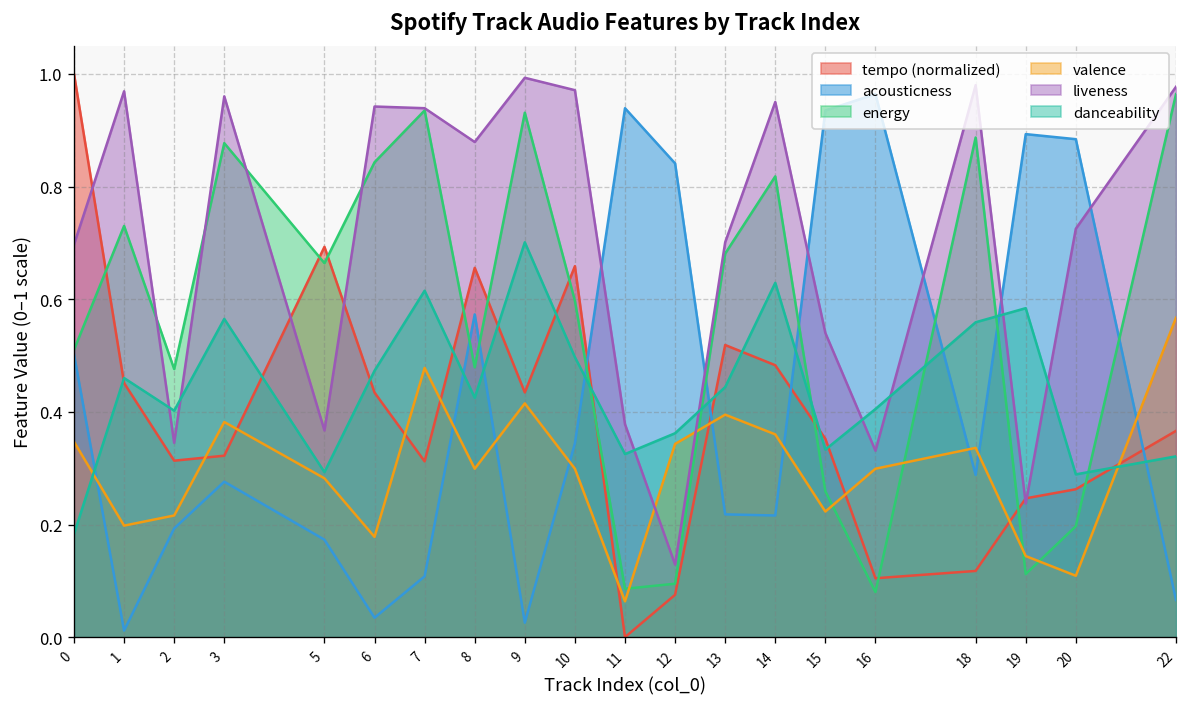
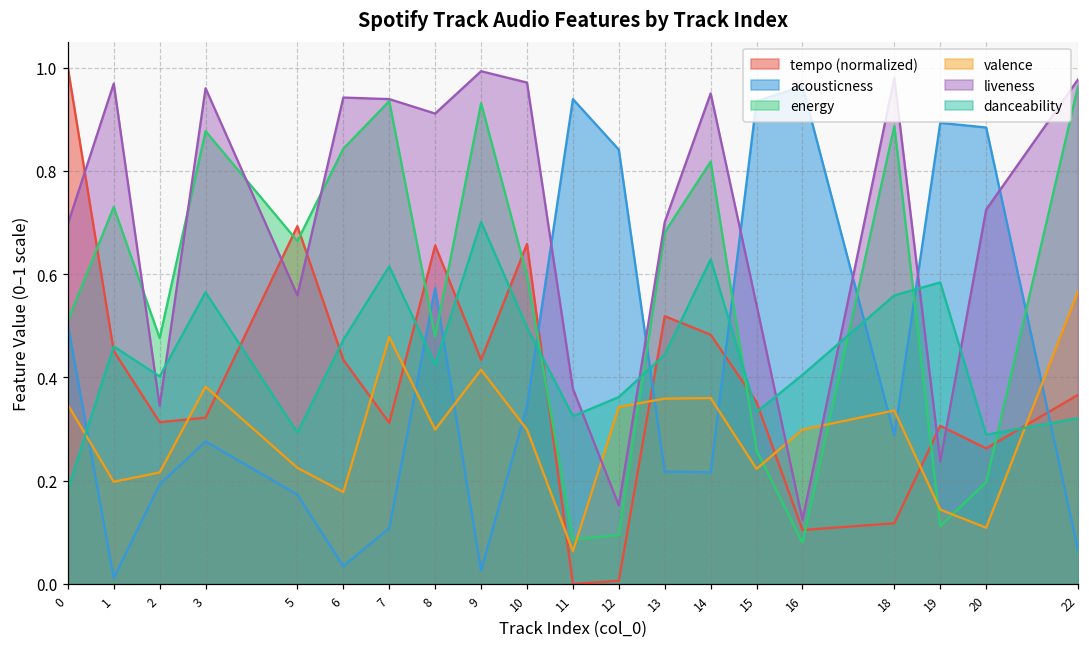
valence, 5: 0.28 -> 0.23
liveness, 5: 0.37 -> 0.56
liveness, 8: 0.88 -> 0.91
tempo (normalized), 12: 0.08 -> 0.01
liveness, 12: 0.13 -> 0.15
valence, 13: 0.40 -> 0.36
liveness, 16: 0.33 -> 0.12
tempo (normalized), 19: 0.25 -> 0.31
